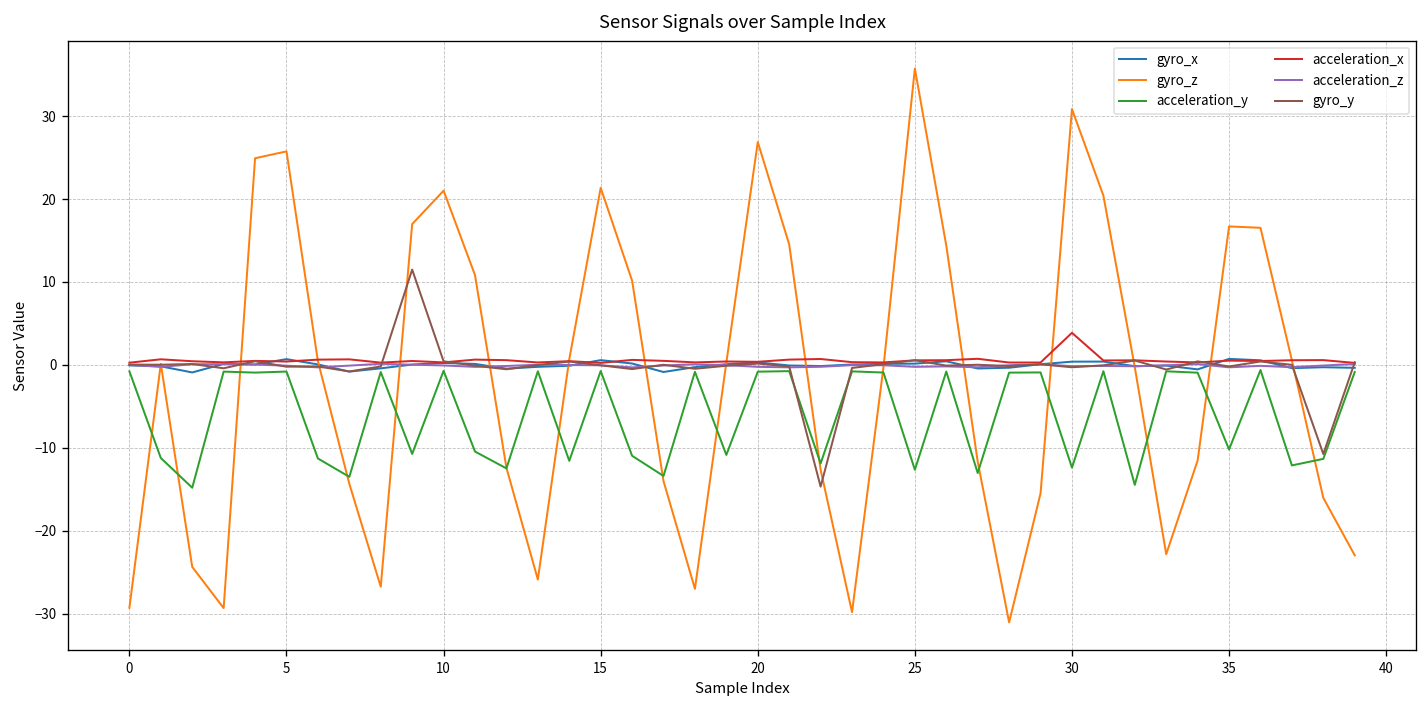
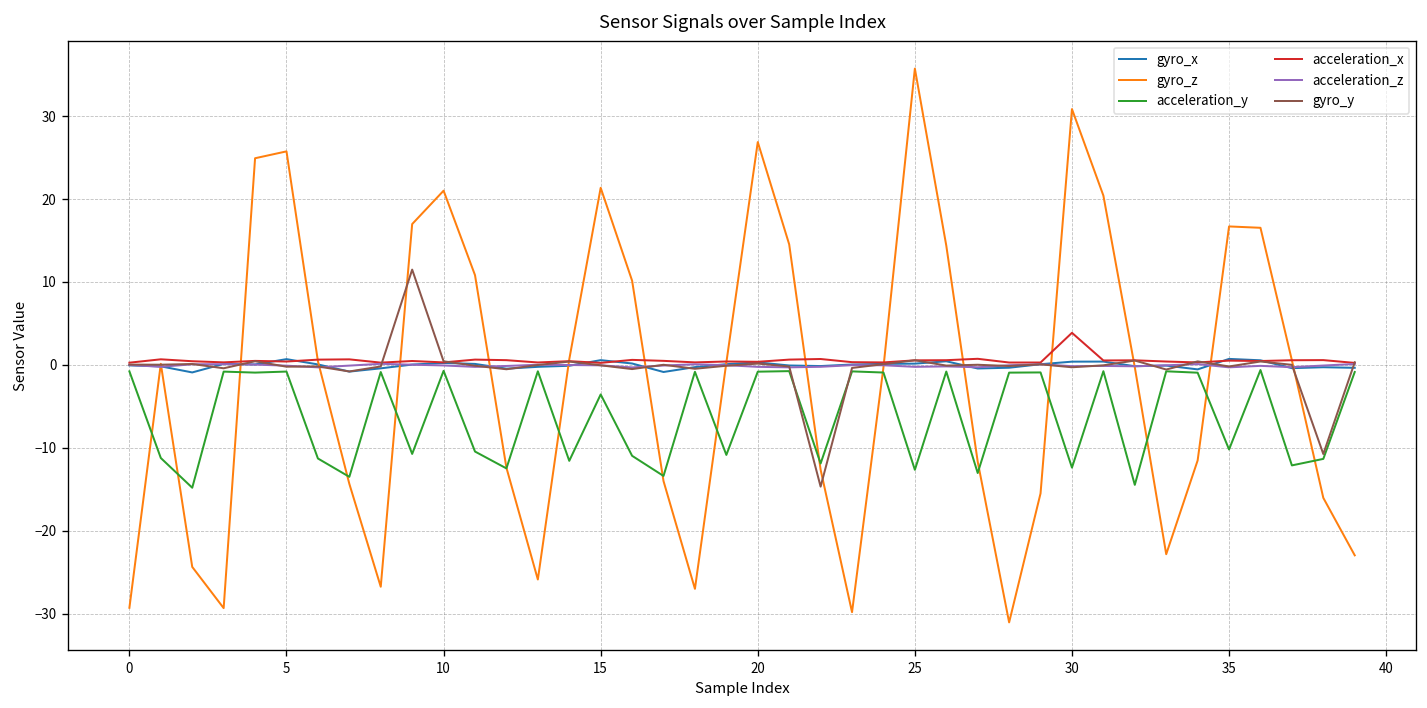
acceleration_y, 15: -1 -> -4
